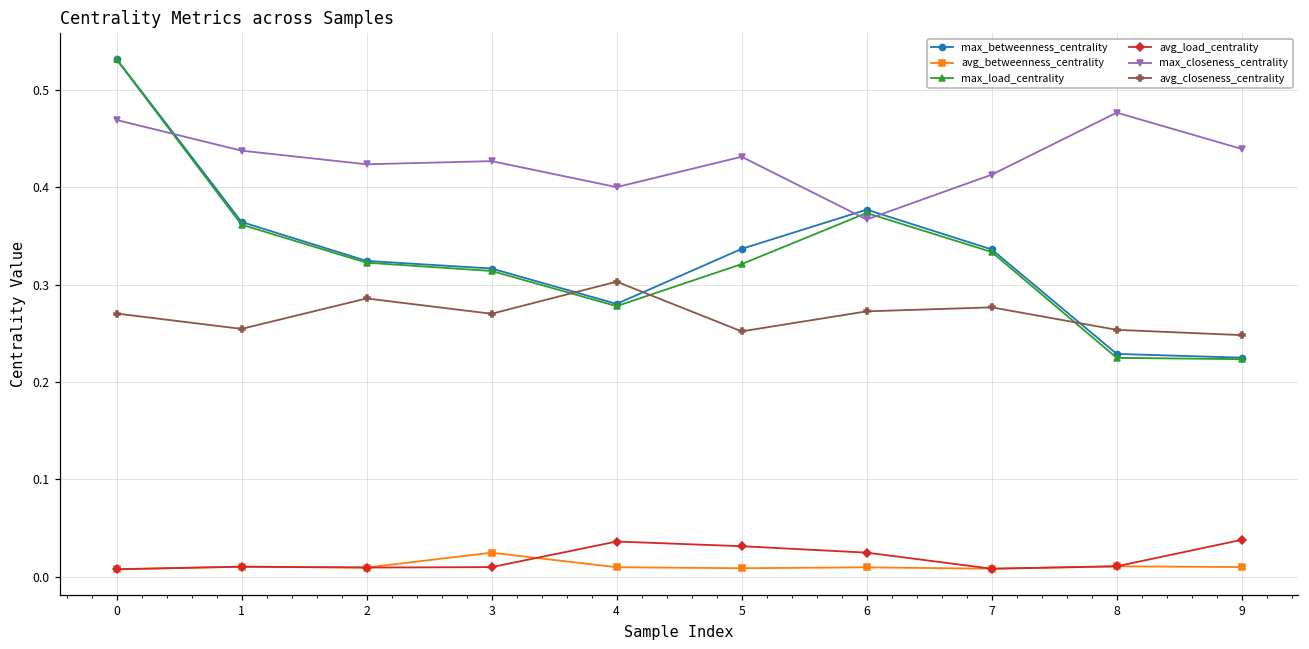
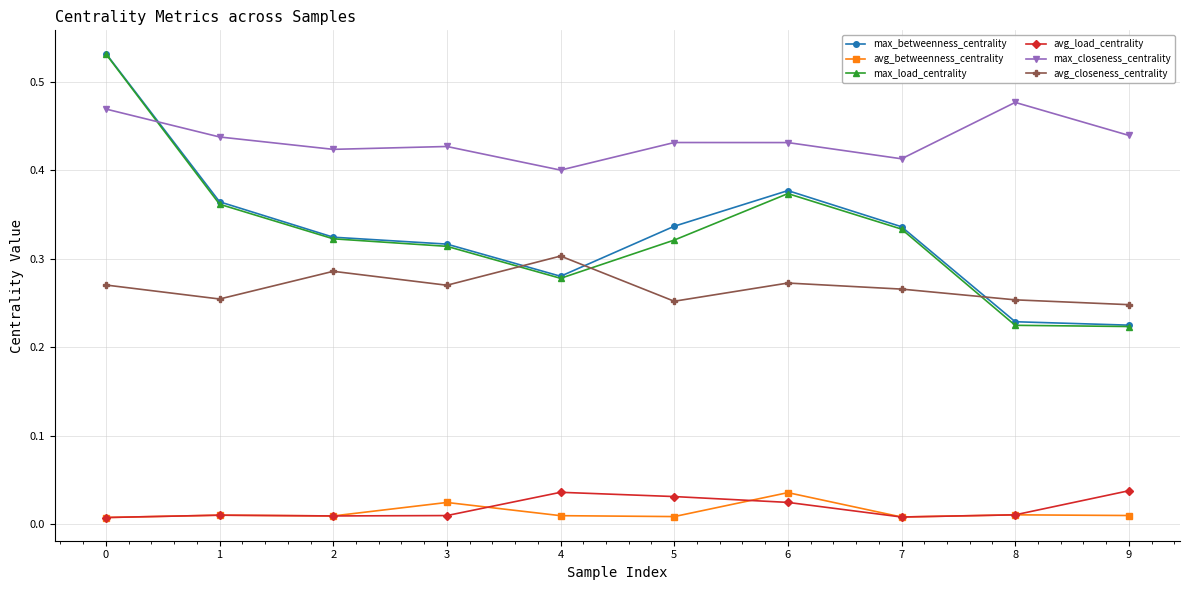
avg_betweenness_centrality, 6: 0.01 -> 0.04
max_closeness_centrality, 6: 0.37 -> 0.43
avg_closeness_centrality, 7: 0.28 -> 0.27
